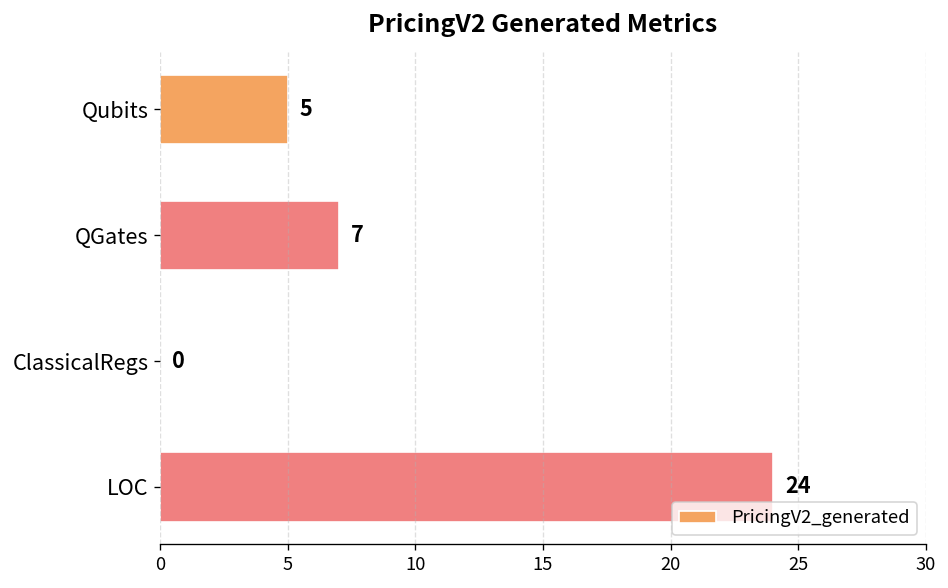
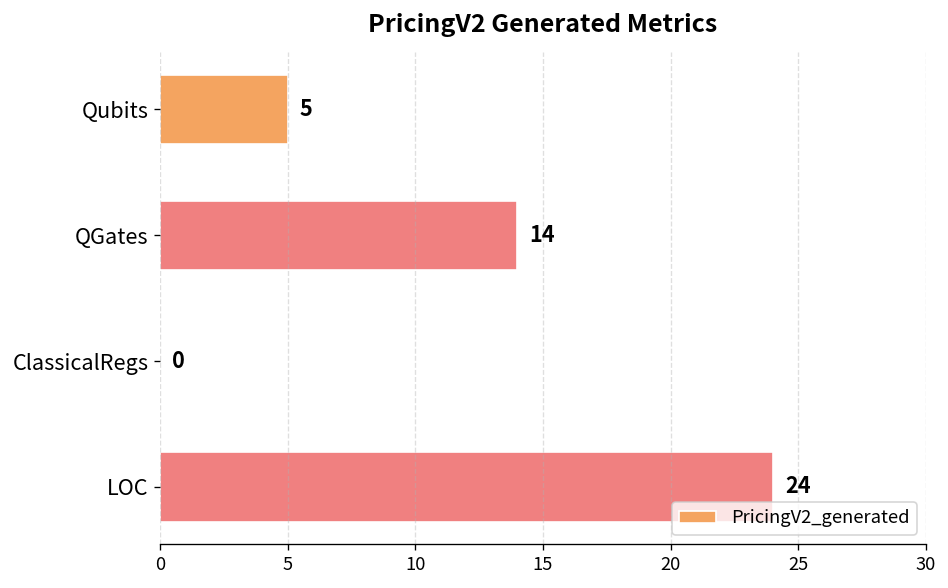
QGates: 7 -> 14
